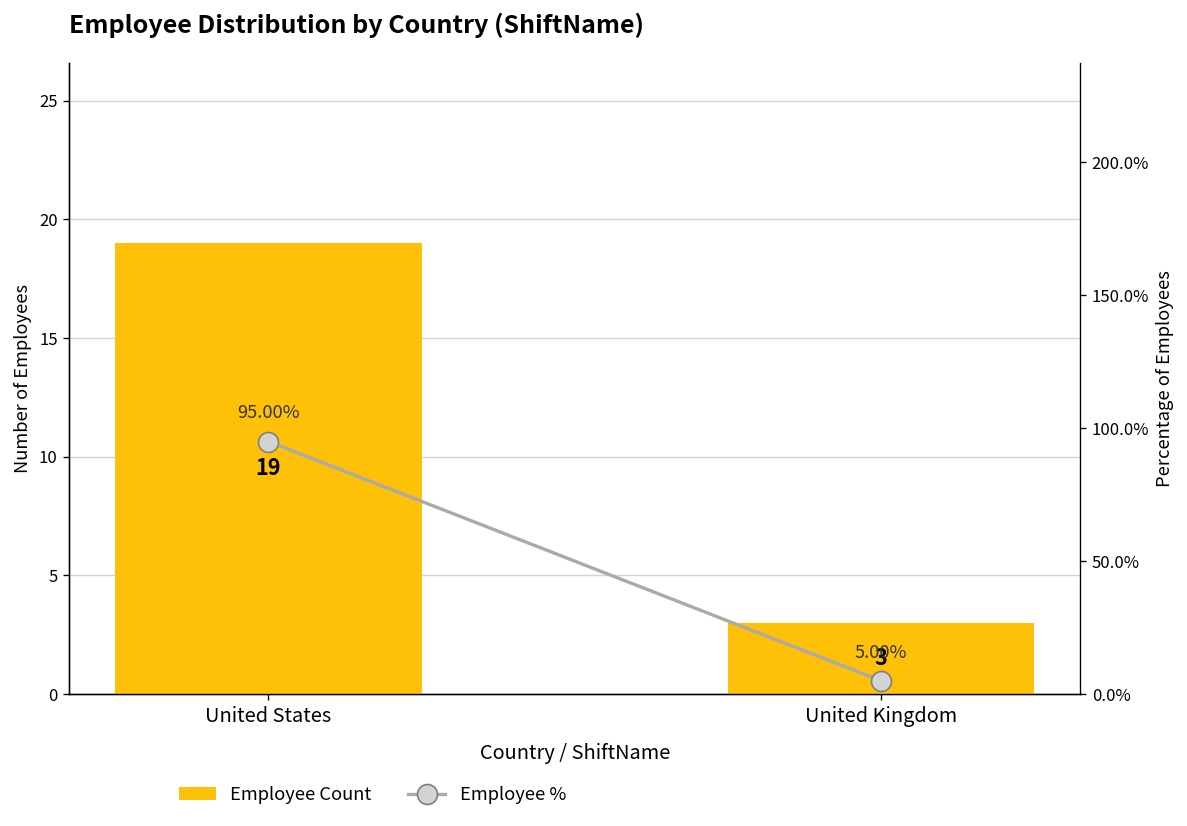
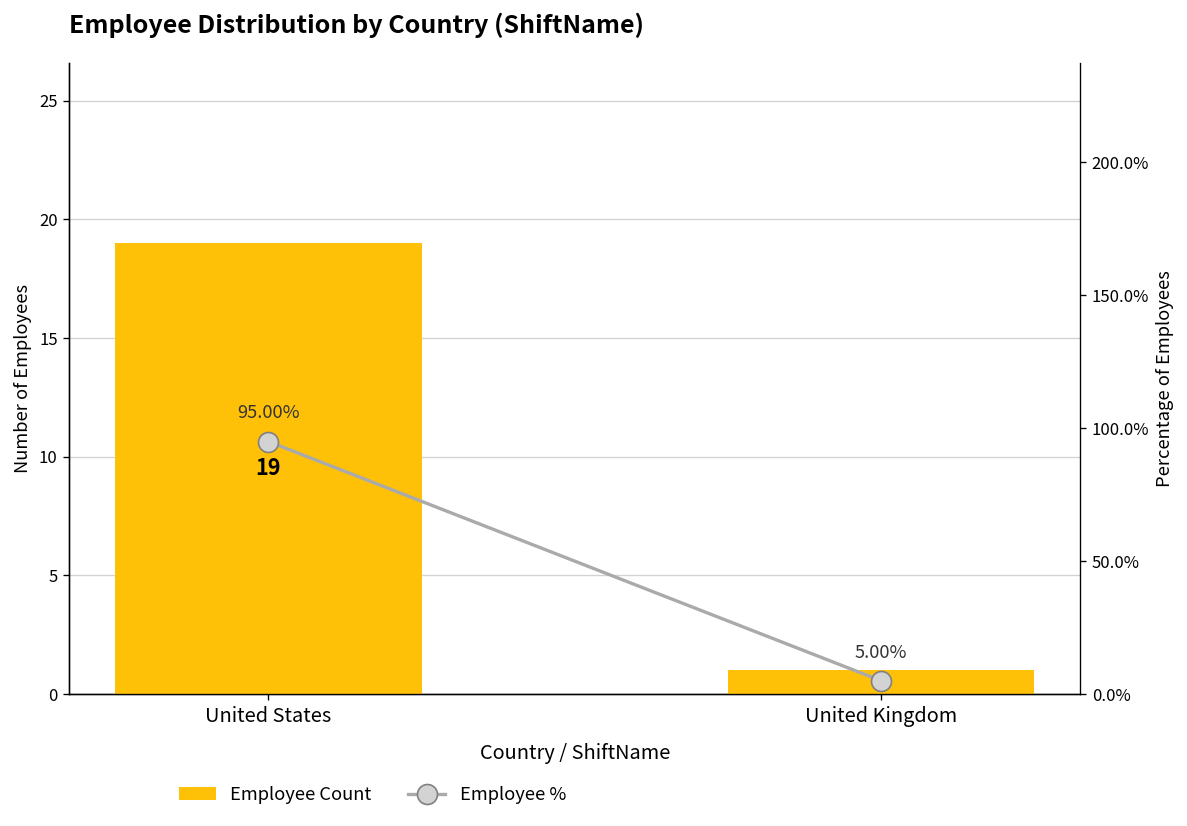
Employee Count, United Kingdom: 3 -> 1
